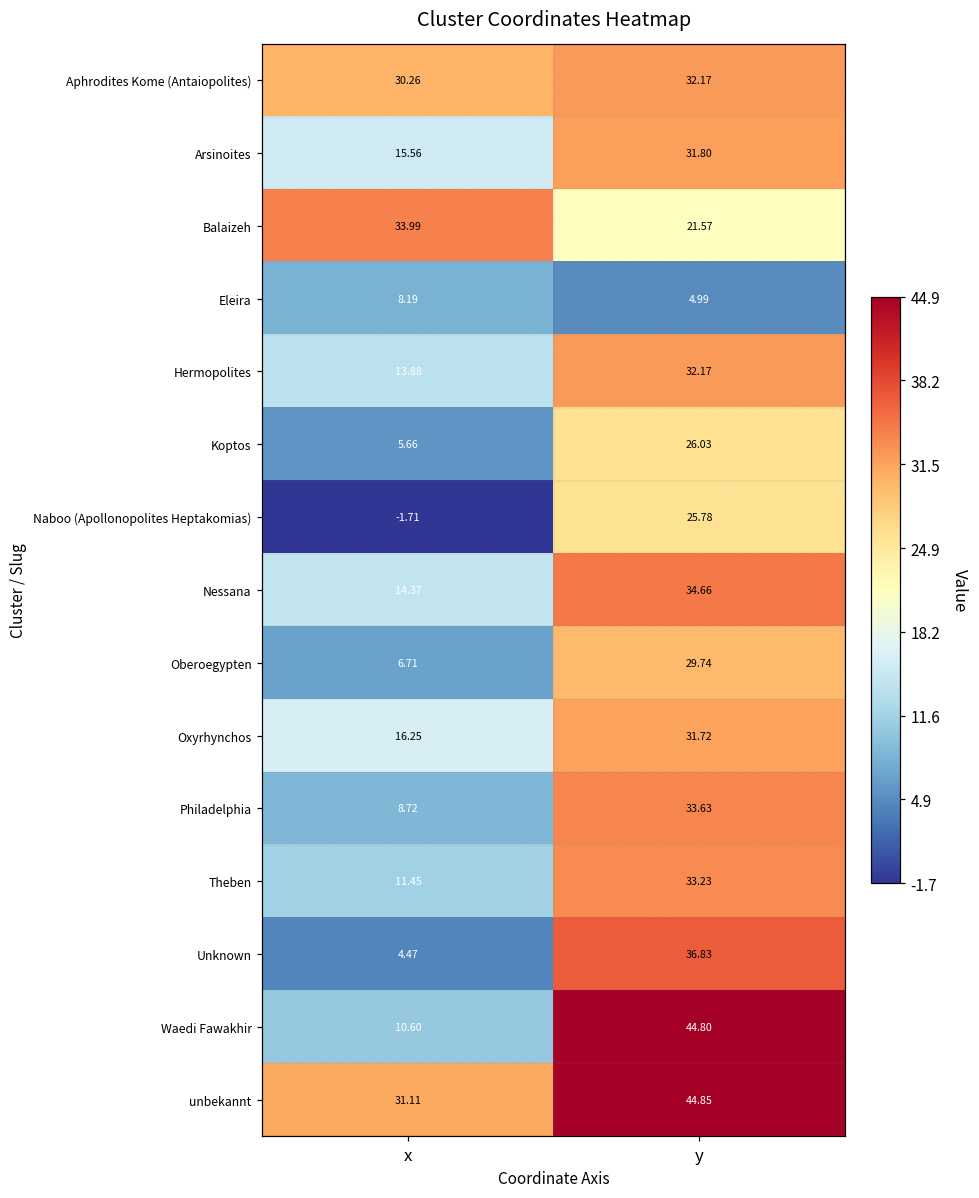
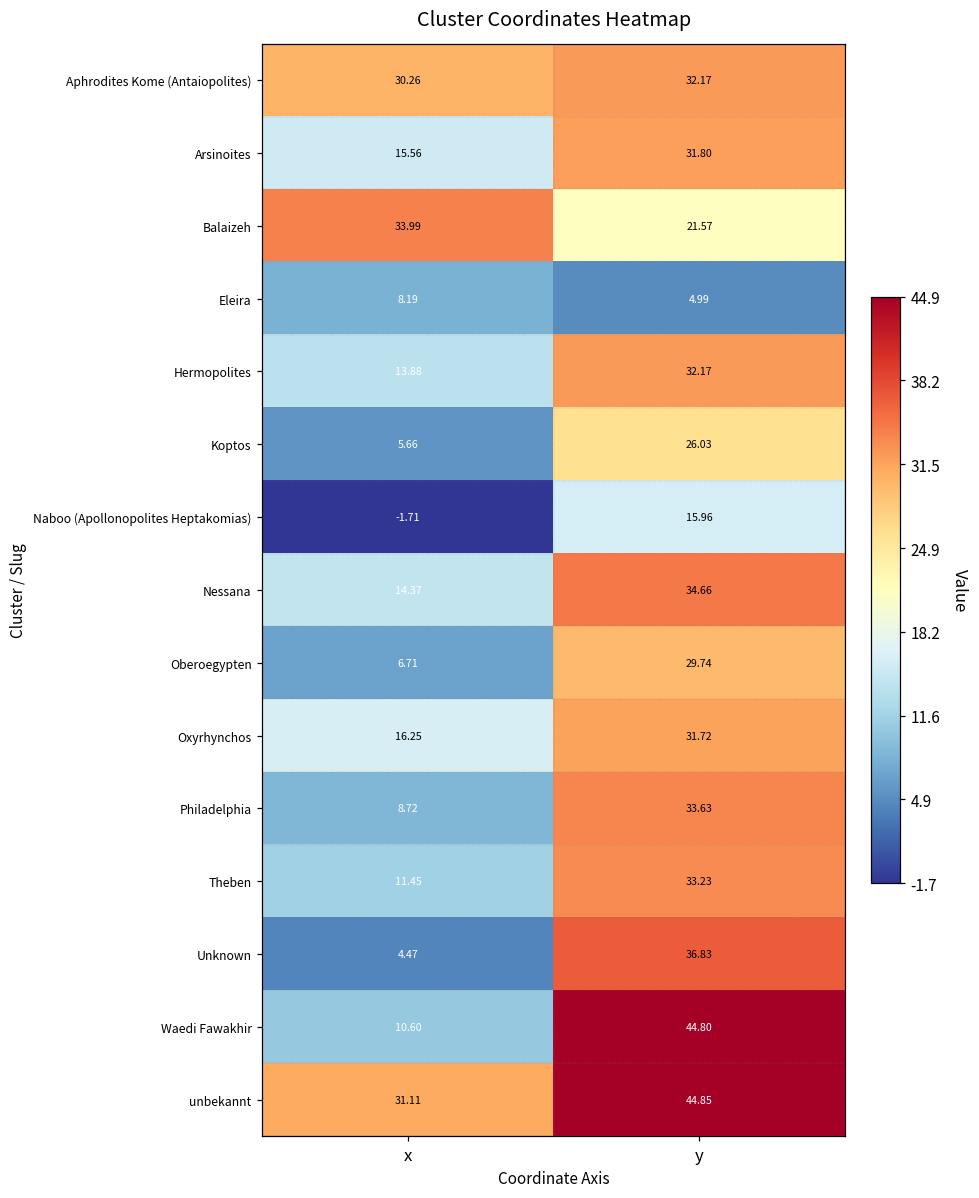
Naboo (Apollonopolites Heptakomias), y: 25.78 -> 15.96
